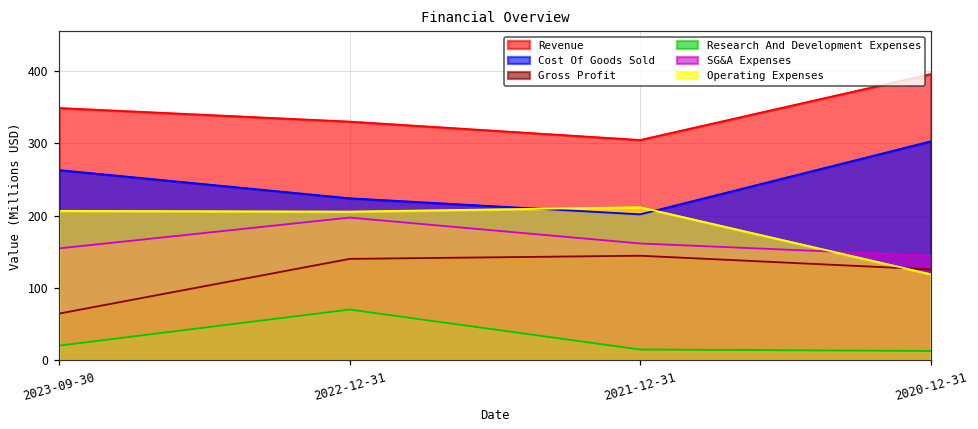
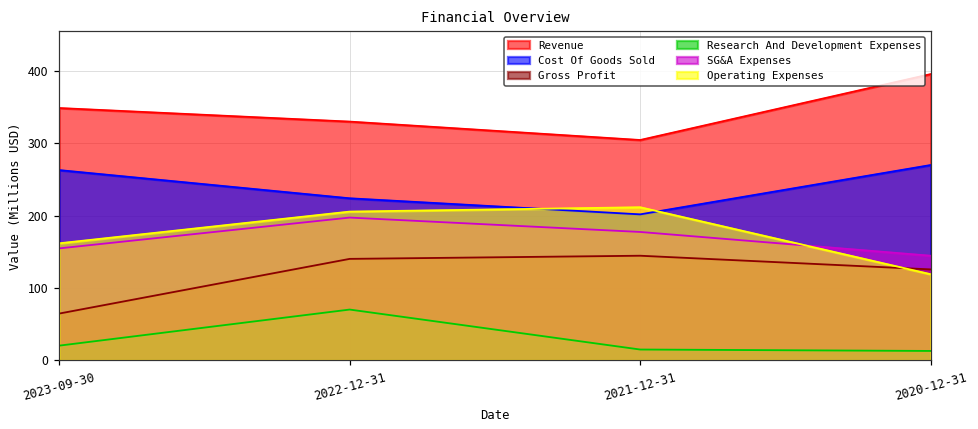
Operating Expenses, 2023-09-30: 210 -> 160
SG&A Expenses, 2021-12-31: 160 -> 180
Cost Of Goods Sold, 2020-12-31: 300 -> 270
